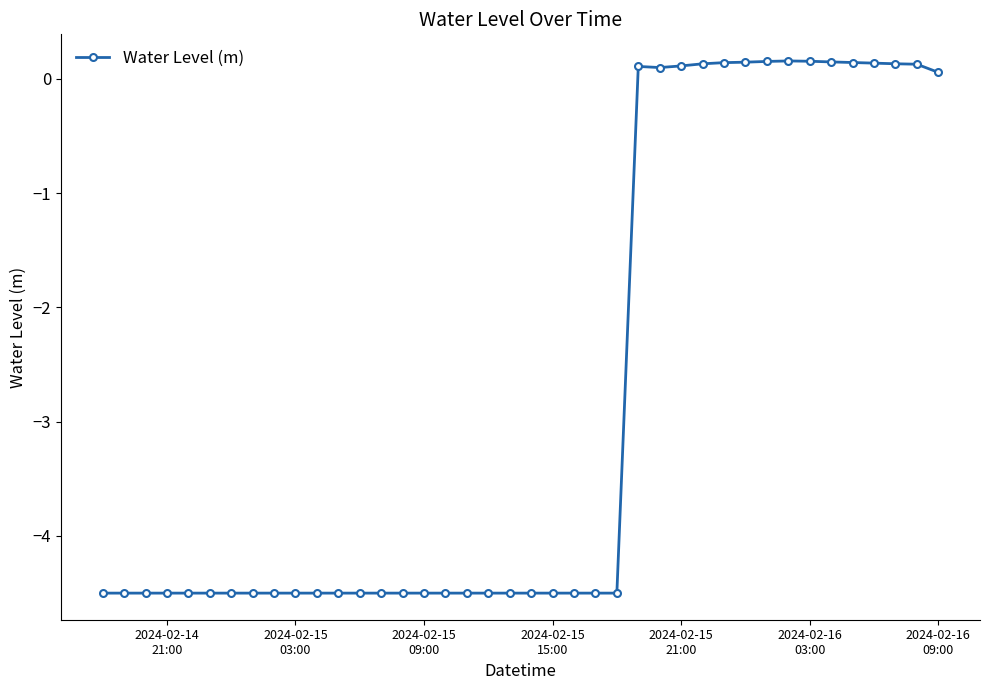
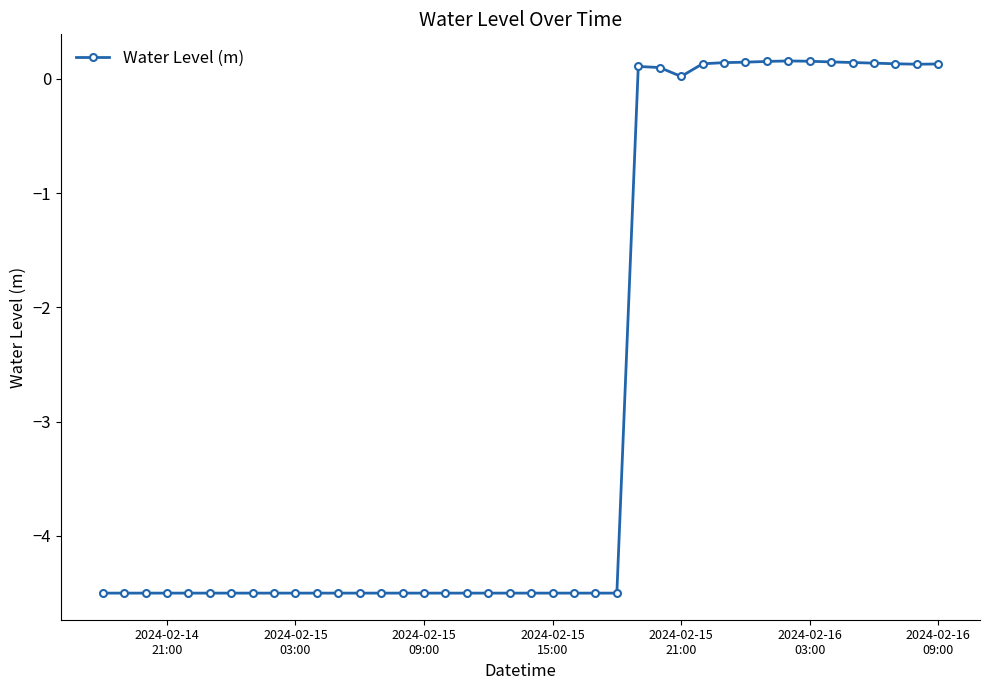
2024-02-15 21:00: 0.11 -> 0.02
2024-02-16 09:00: 0.06 -> 0.13
